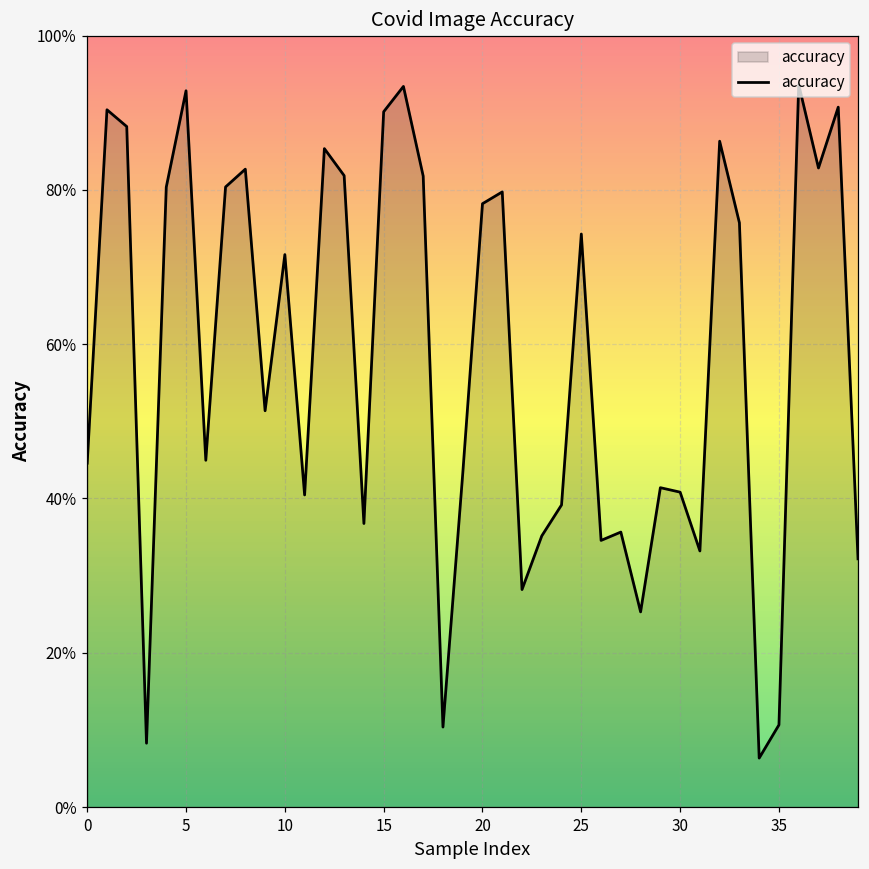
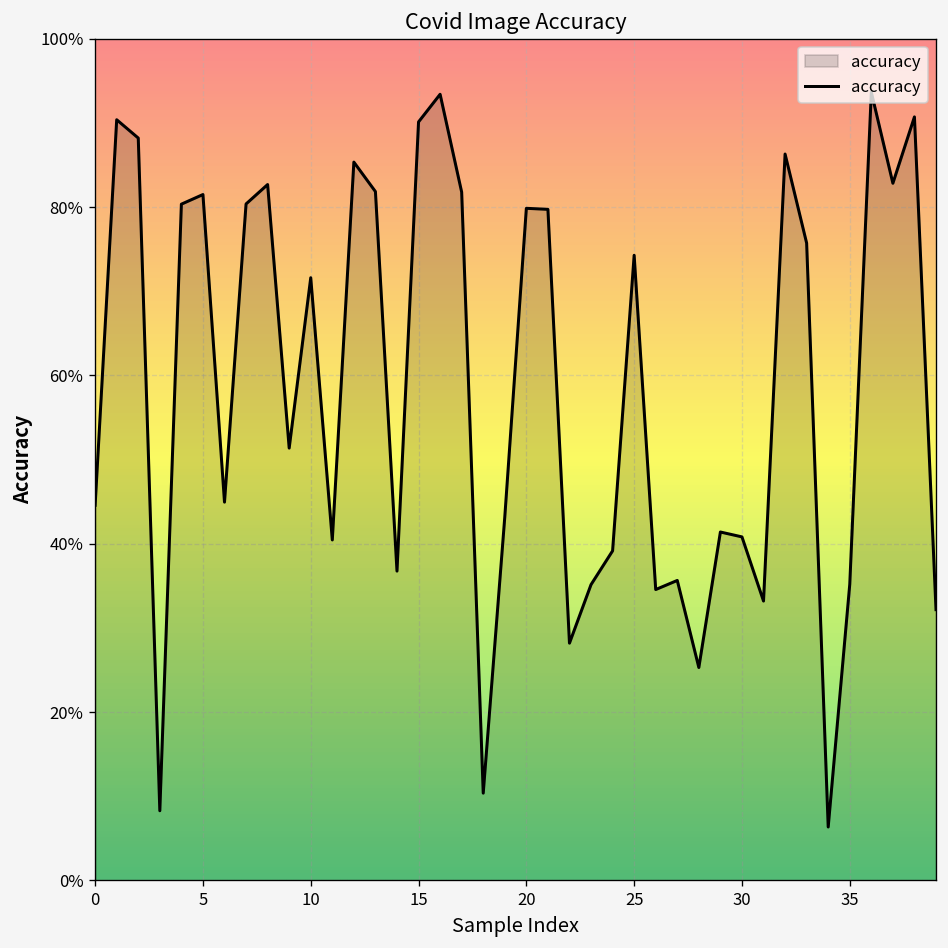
5: 93% -> 81%
20: 78% -> 80%
35: 11% -> 35%
